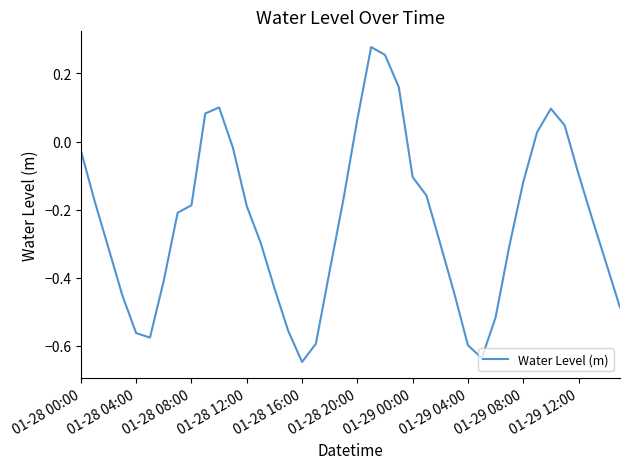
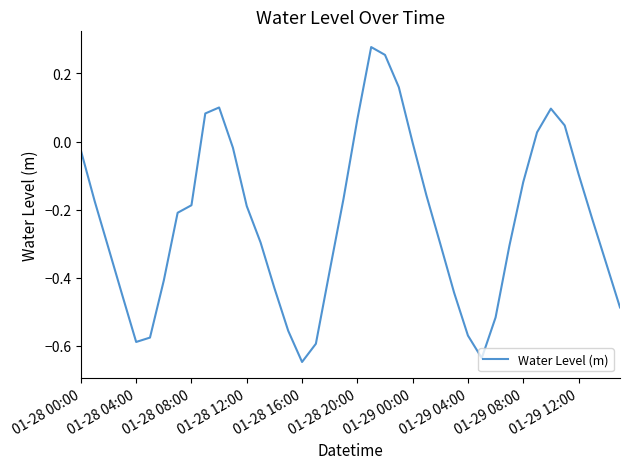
01-28 04:00: -0.56 -> -0.59
01-29 00:00: -0.10 -> 0.00
01-29 04:00: -0.60 -> -0.57
